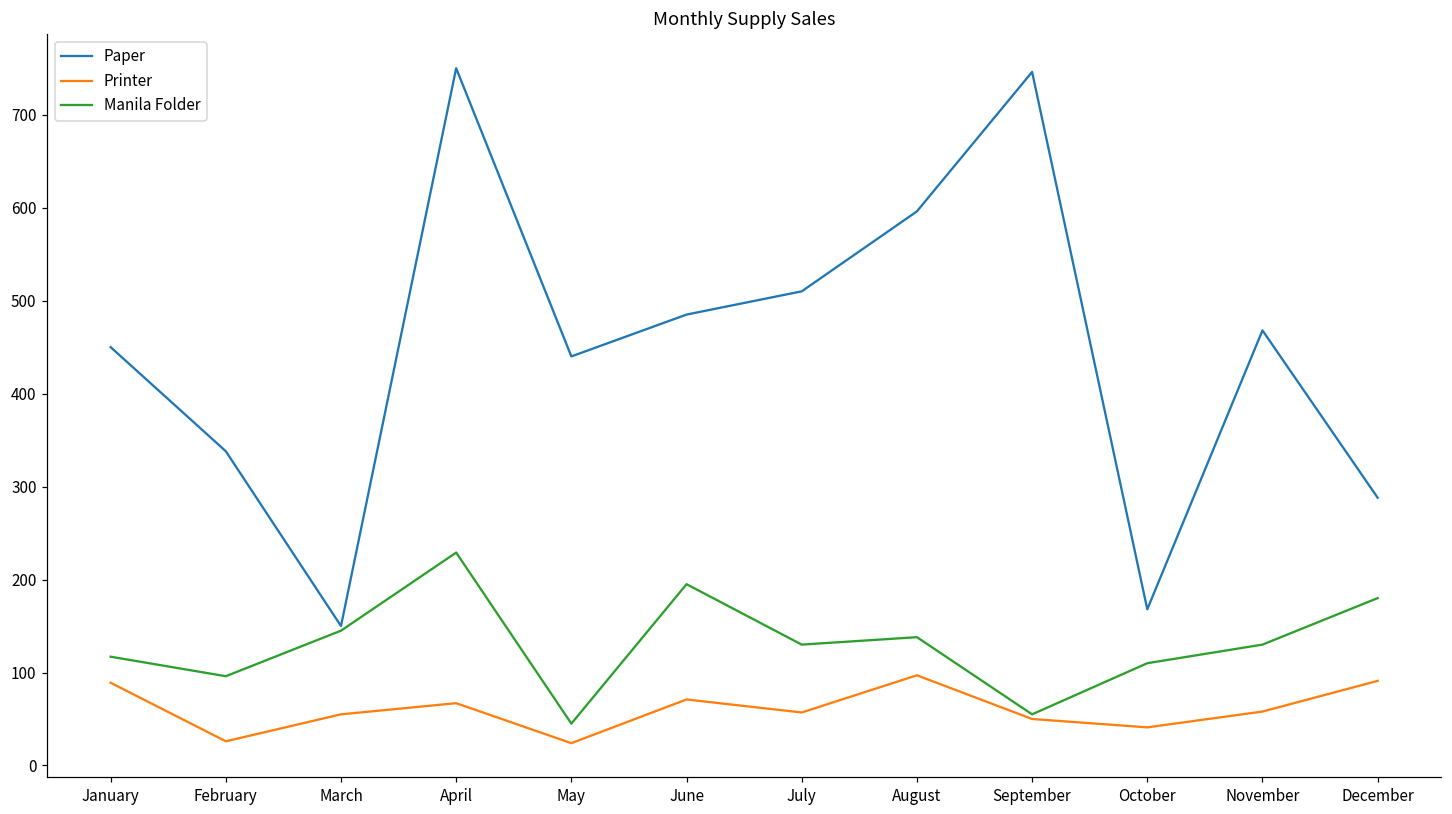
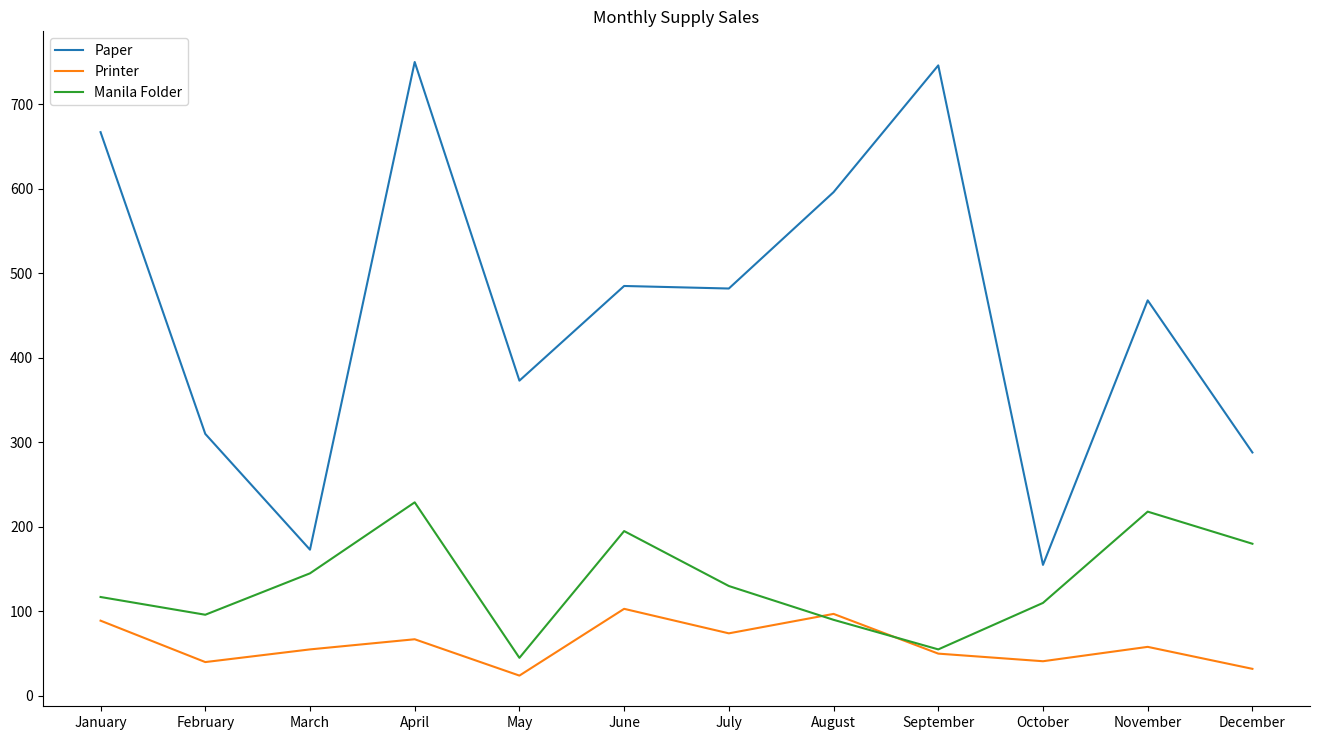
Paper, January: 450 -> 670
Paper, February: 340 -> 310
Printer, February: 30 -> 40
Paper, March: 150 -> 170
Paper, May: 440 -> 370
Printer, June: 70 -> 100
Paper, July: 510 -> 480
Printer, July: 60 -> 70
Manila Folder, August: 140 -> 90
Paper, October: 170 -> 160
Manila Folder, November: 130 -> 220
Printer, December: 90 -> 30
